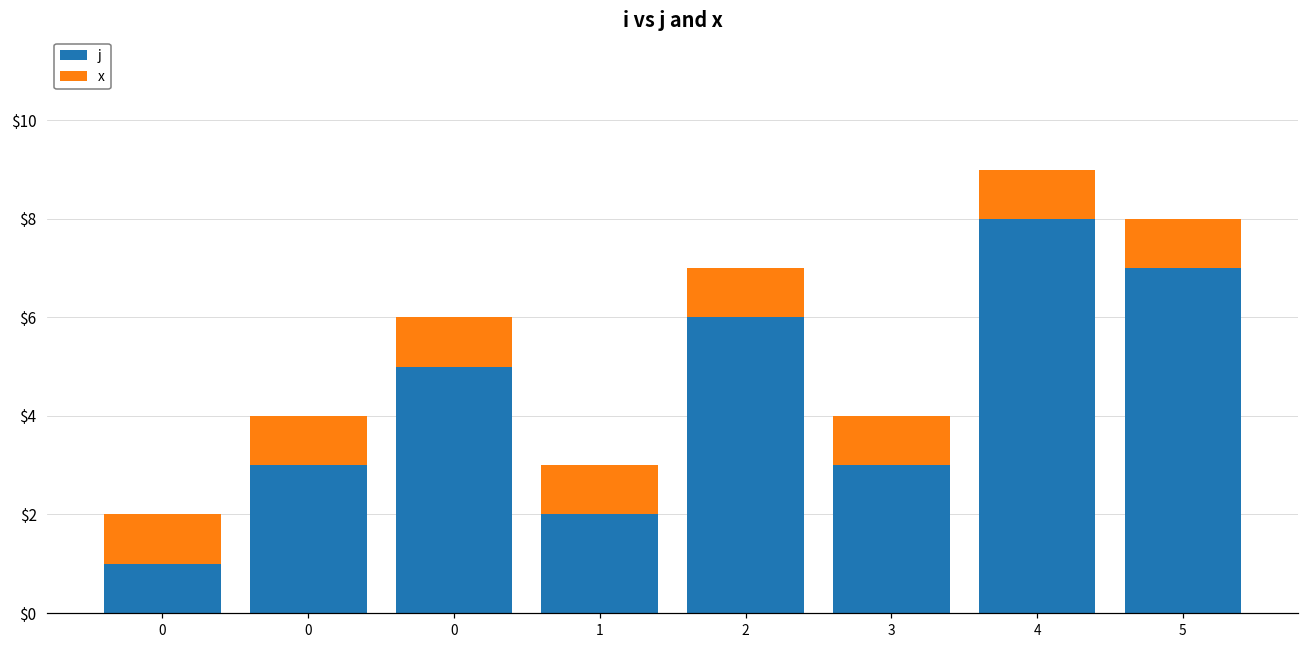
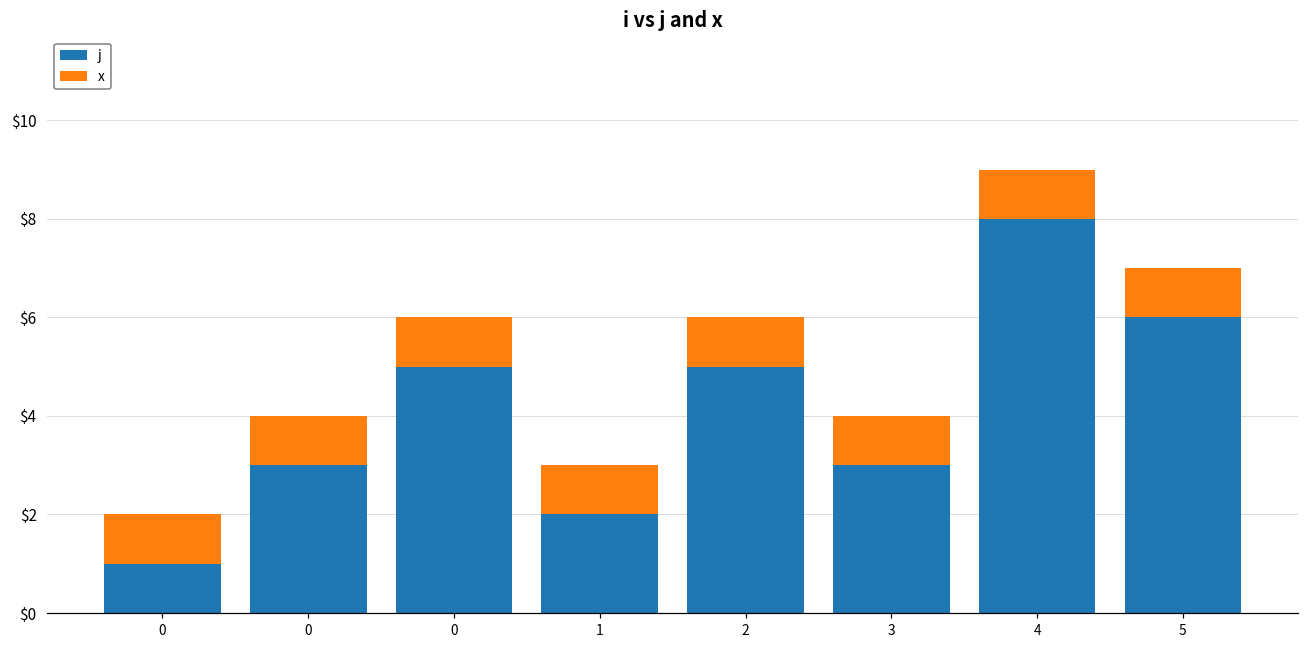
j, 2: $6 -> $5
j, 5: $7 -> $6
